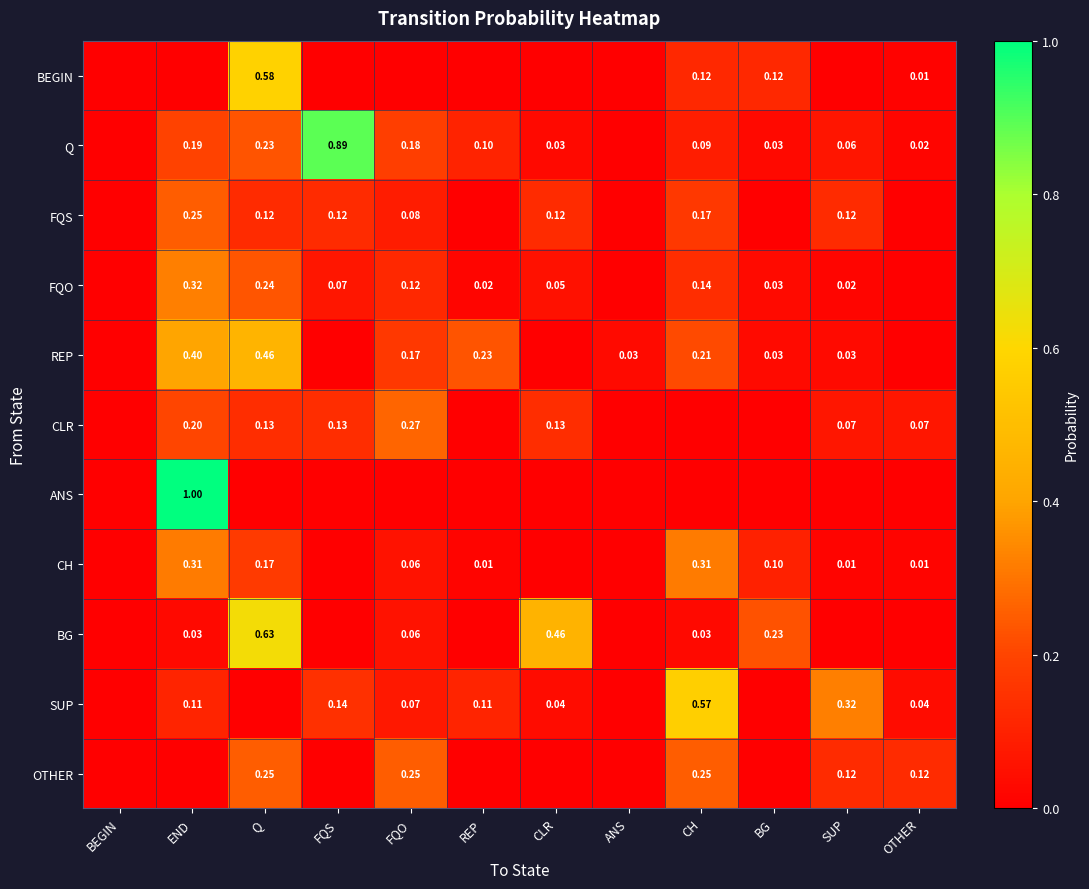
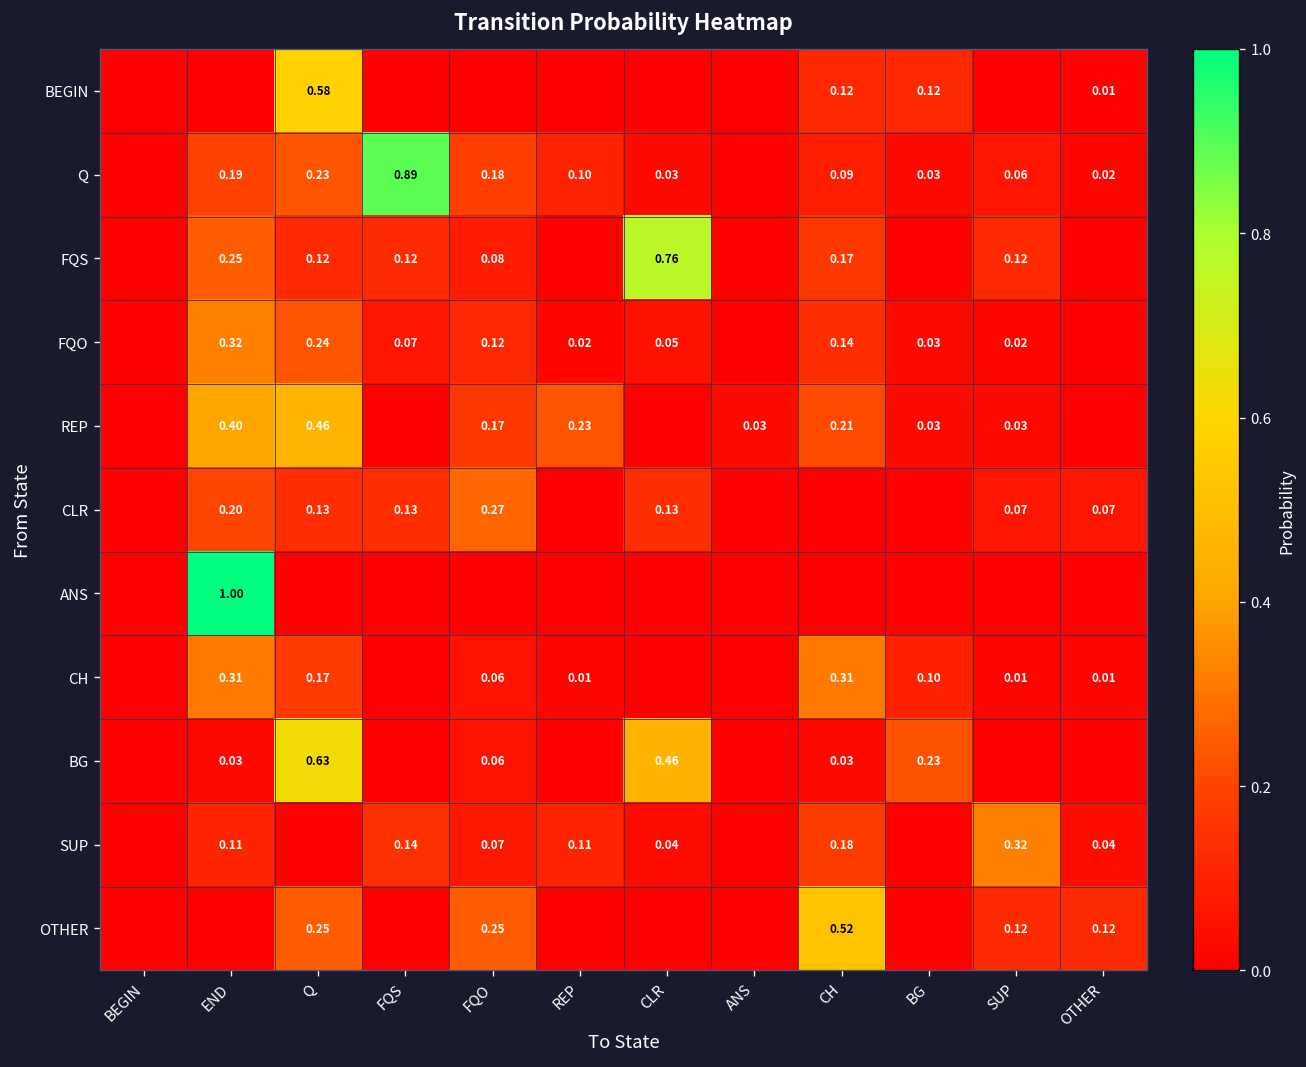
FQS, CLR: 0.12 -> 0.76
SUP, CH: 0.57 -> 0.18
OTHER, CH: 0.25 -> 0.52
